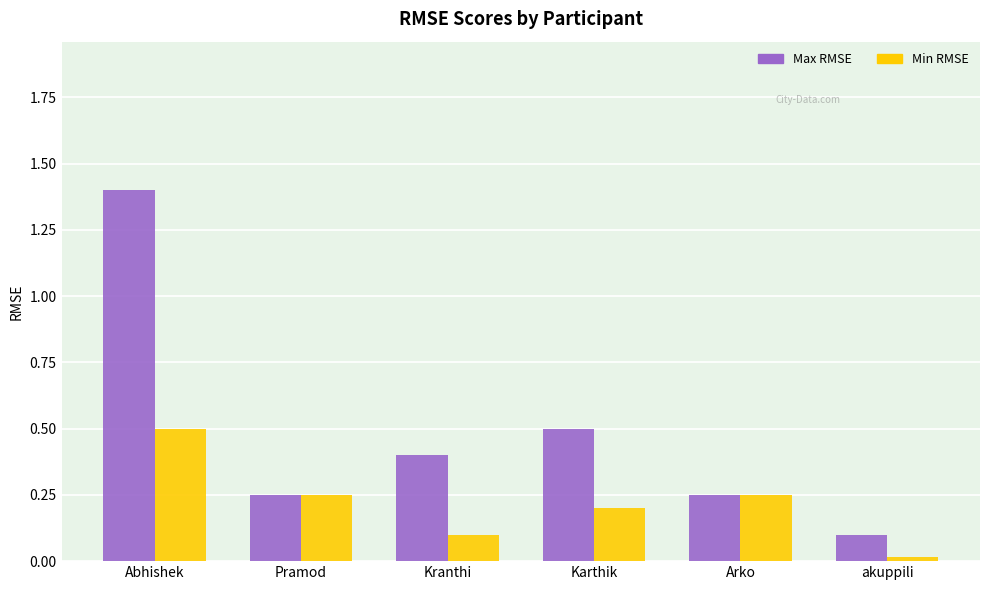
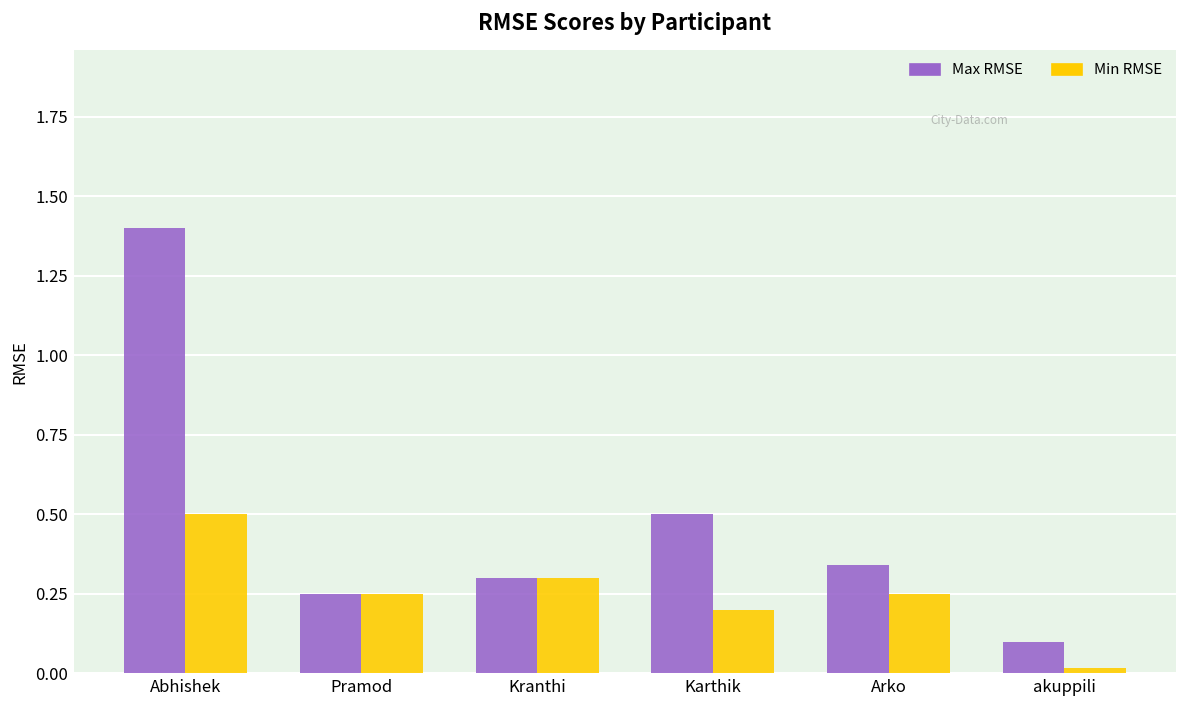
Max RMSE, Kranthi: 0.4 -> 0.3
Min RMSE, Kranthi: 0.1 -> 0.3
Max RMSE, Arko: 0.25 -> 0.34
